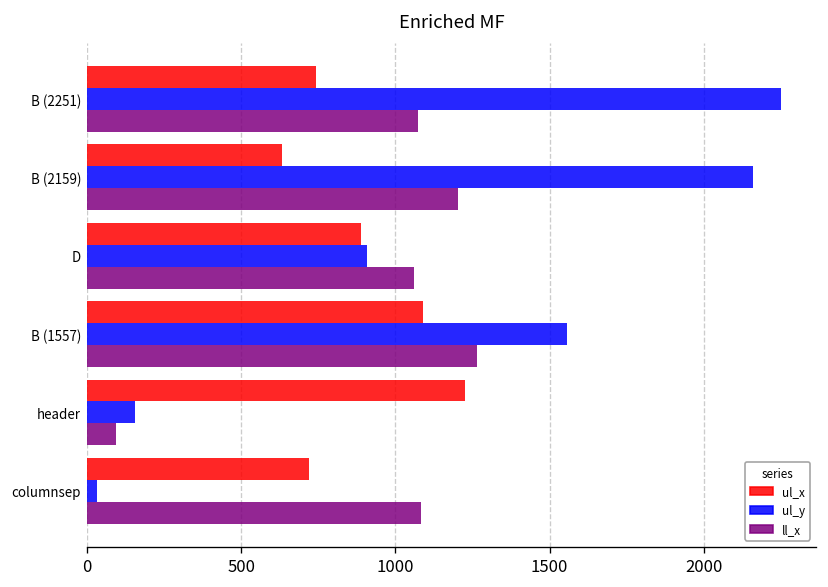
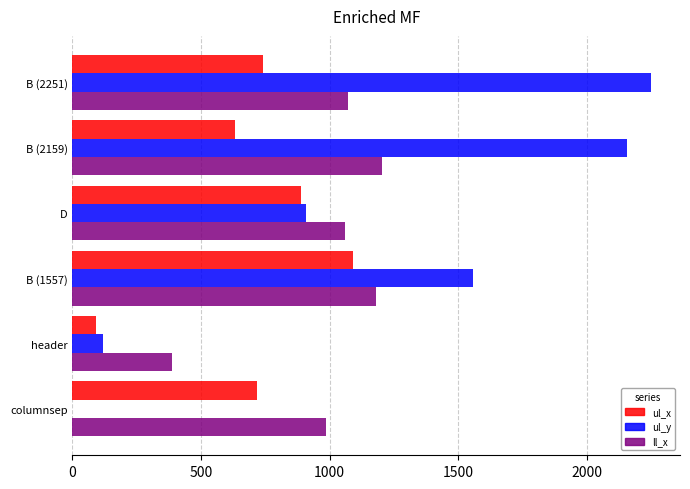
ll_x, B (1557): 1270 -> 1180
ul_x, header: 1230 -> 90
ul_y, header: 160 -> 120
ll_x, header: 90 -> 390
ul_y, columnsep: 30 -> 0
ll_x, columnsep: 1080 -> 990
